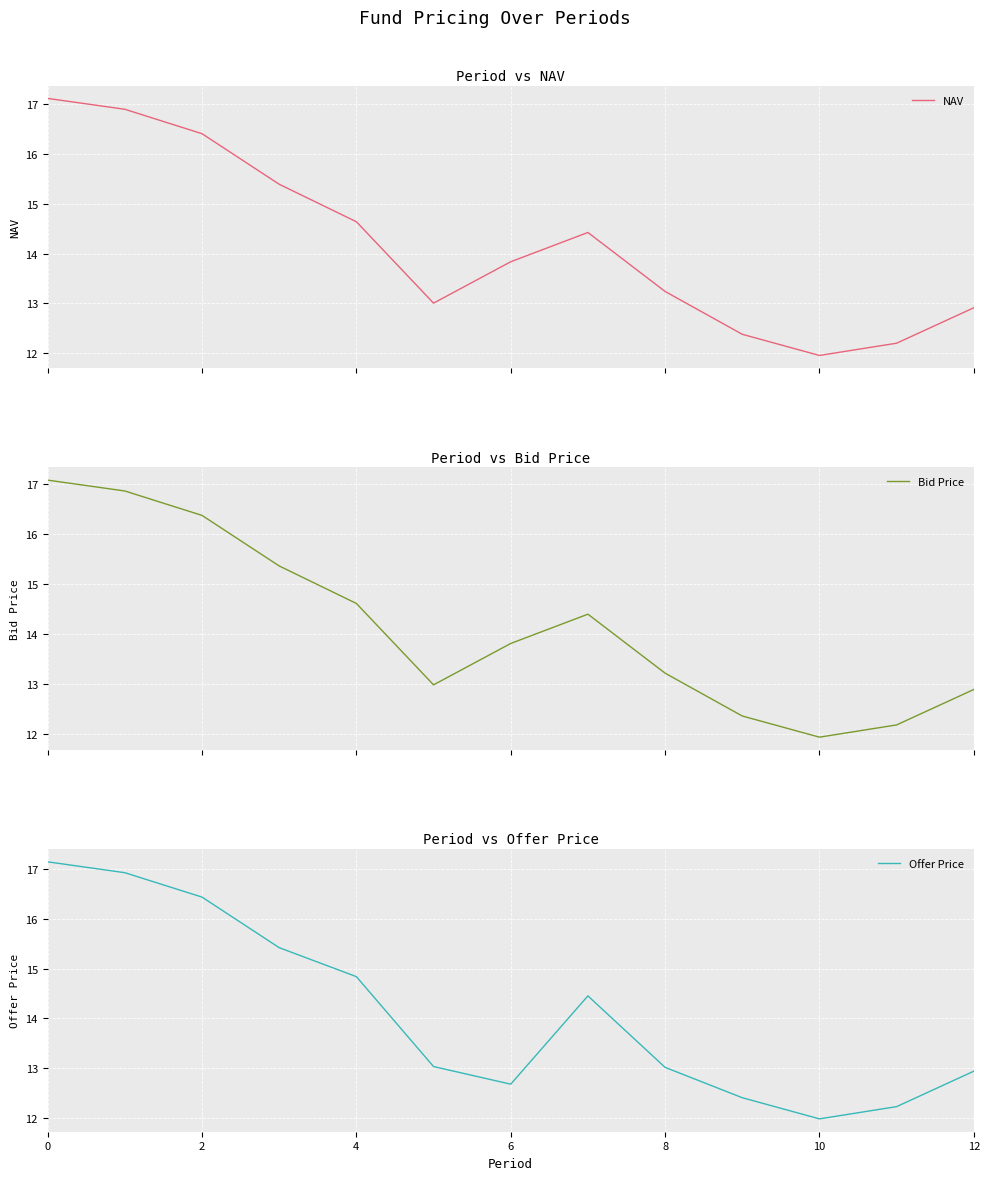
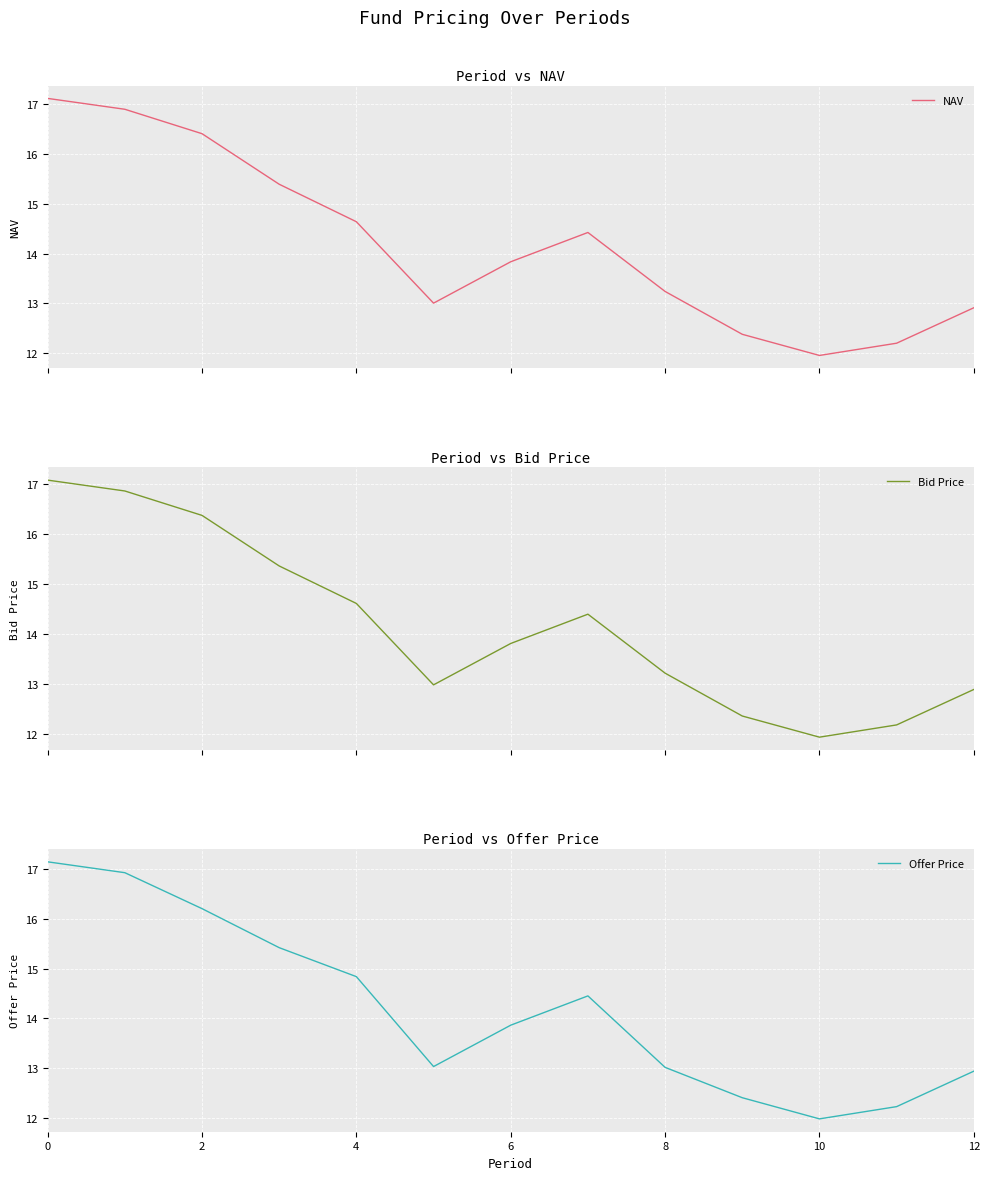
Period vs Offer Price, 2: 16.4 -> 16.2
Period vs Offer Price, 6: 12.7 -> 13.9
